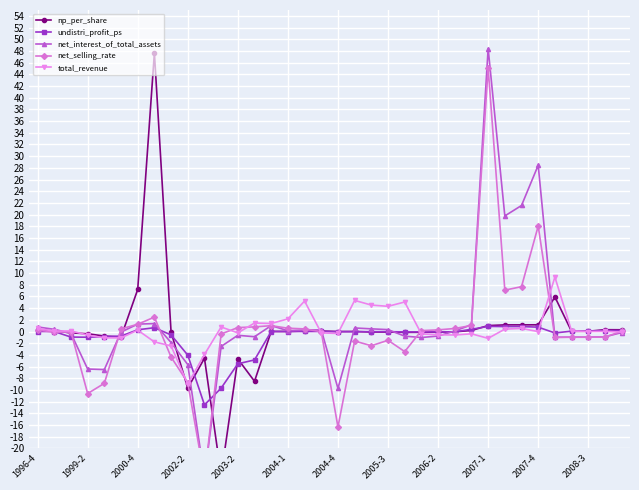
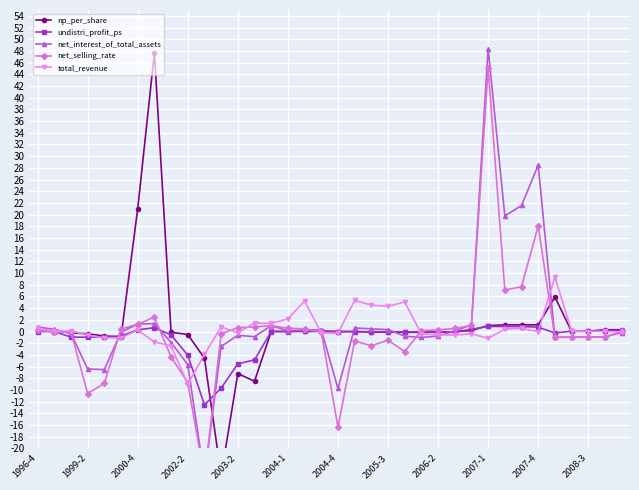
np_per_share, 2000-4: 7 -> 21
np_per_share, 2002-2: -10 -> -1
np_per_share, 2003-2: -5 -> -7
